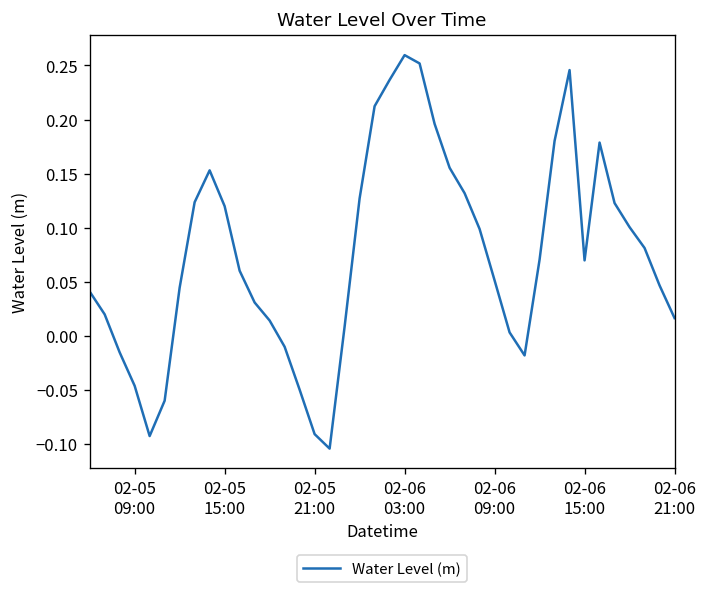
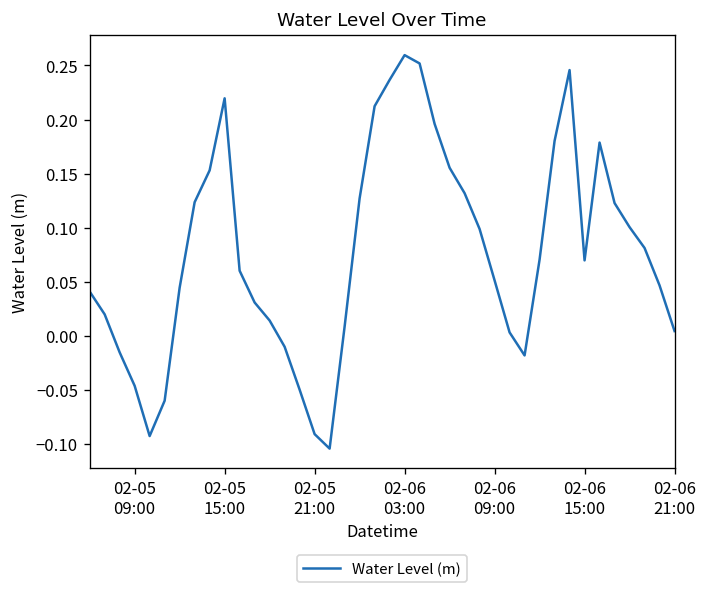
02-05 15:00: 0.12 -> 0.22
02-06 21:00: 0.02 -> 0.00
